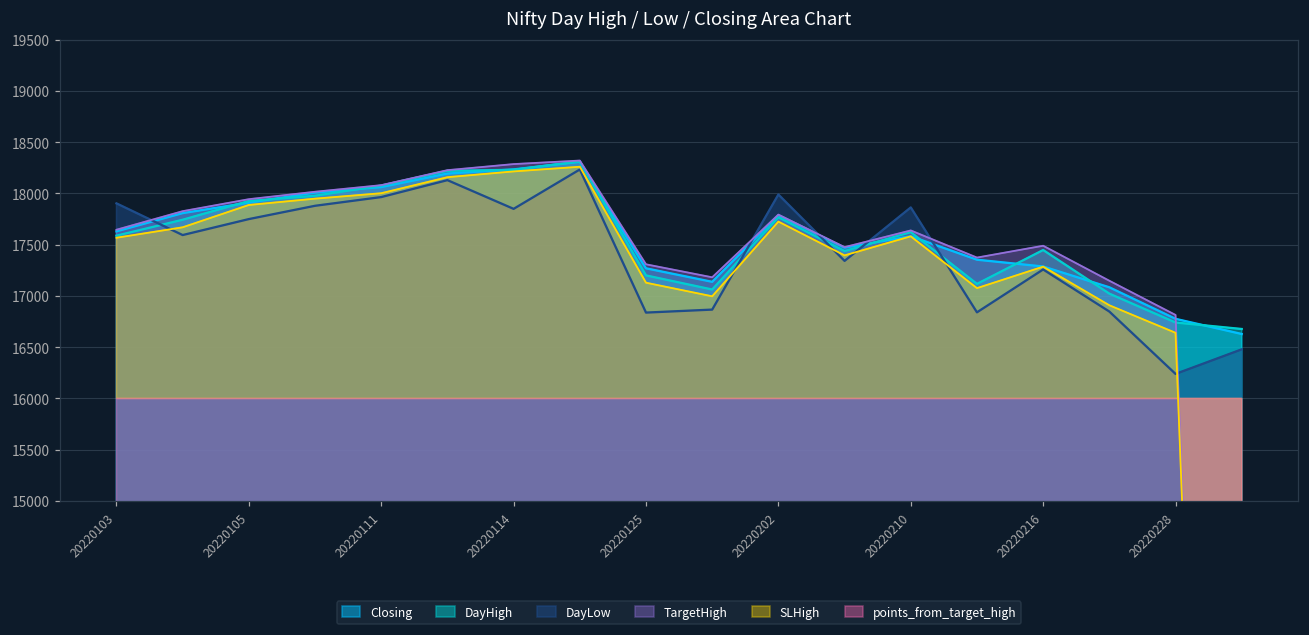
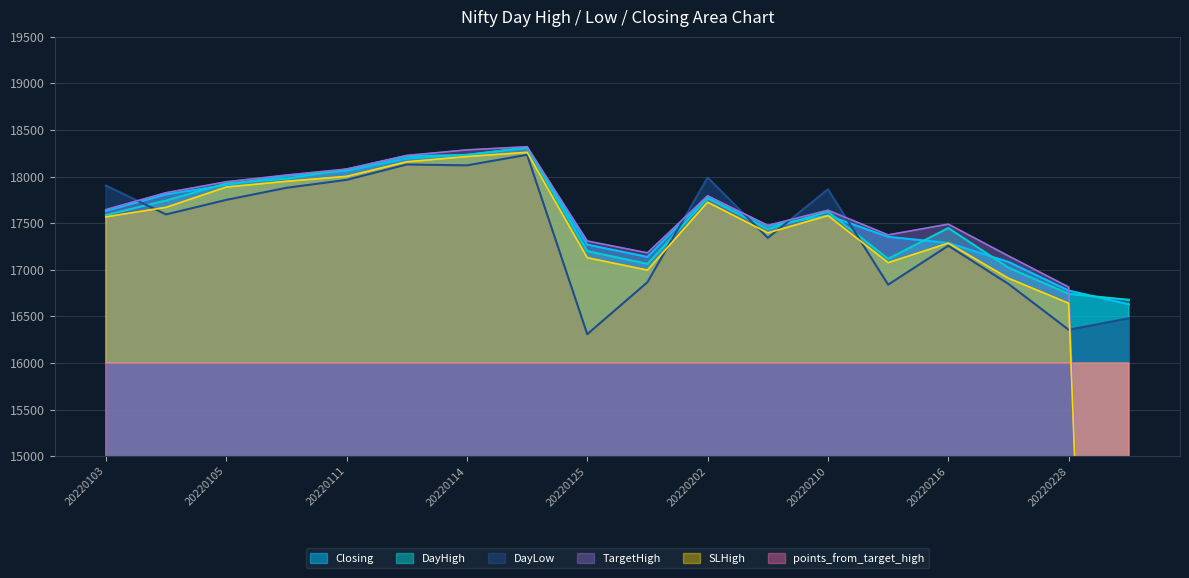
DayLow, 20220114: 17800 -> 18100
DayLow, 20220125: 16800 -> 16300
DayLow, 20220228: 16200 -> 16400
